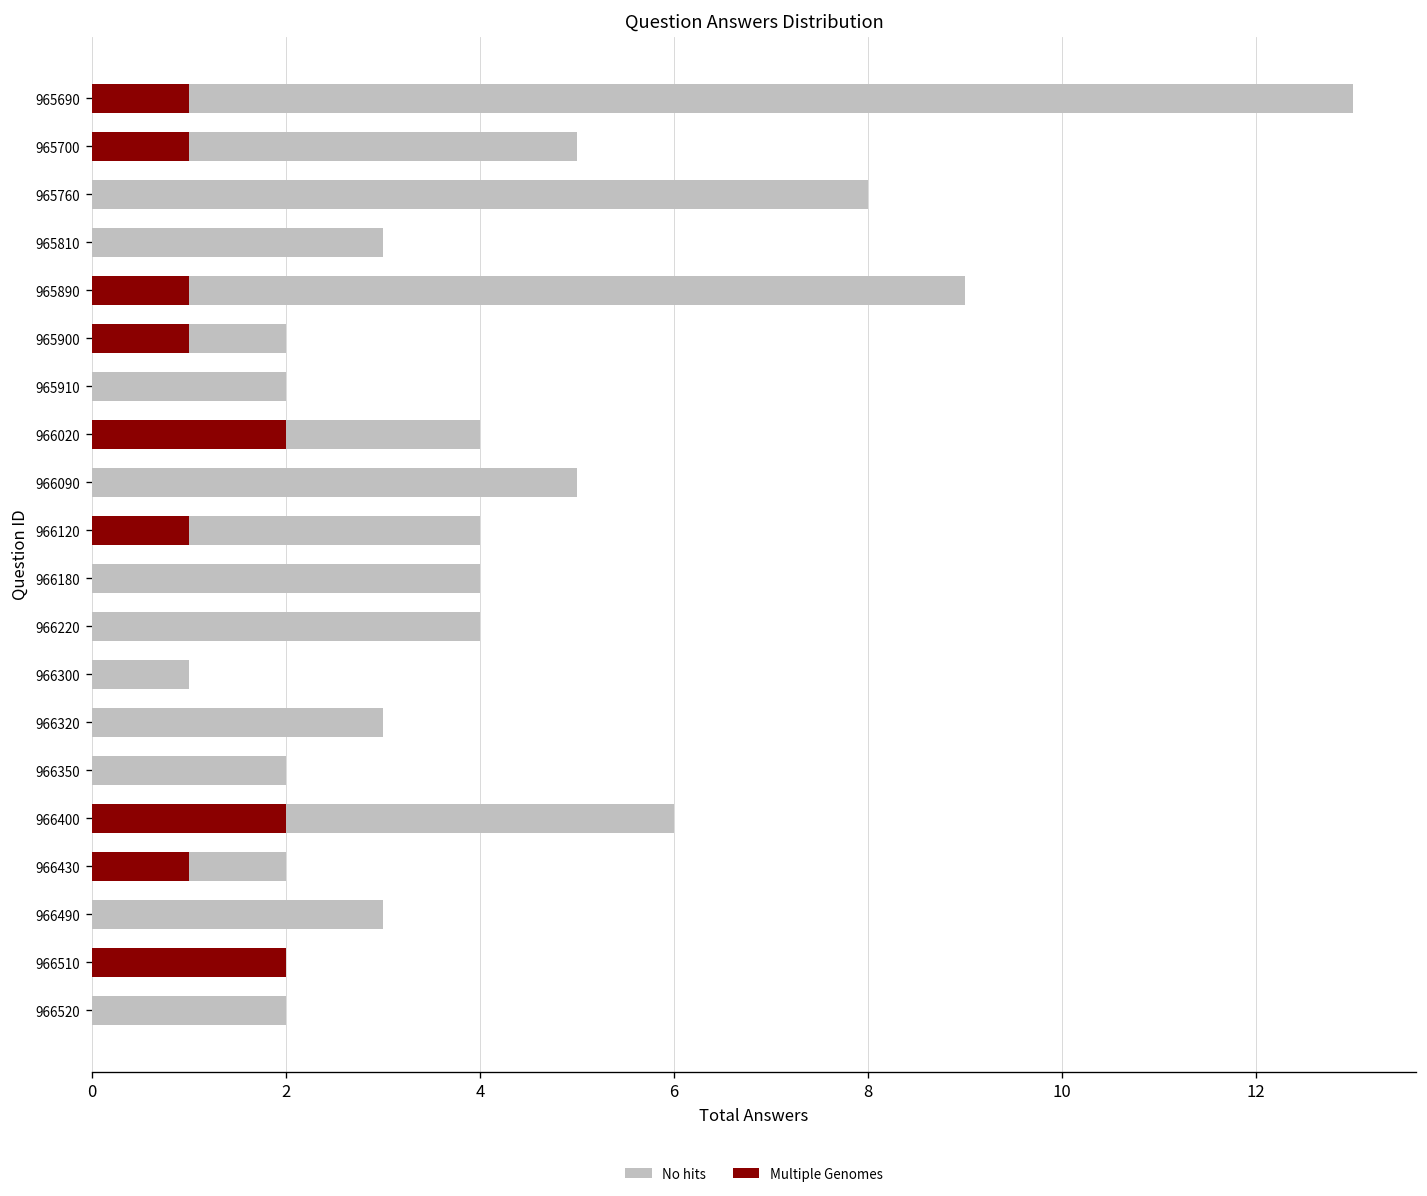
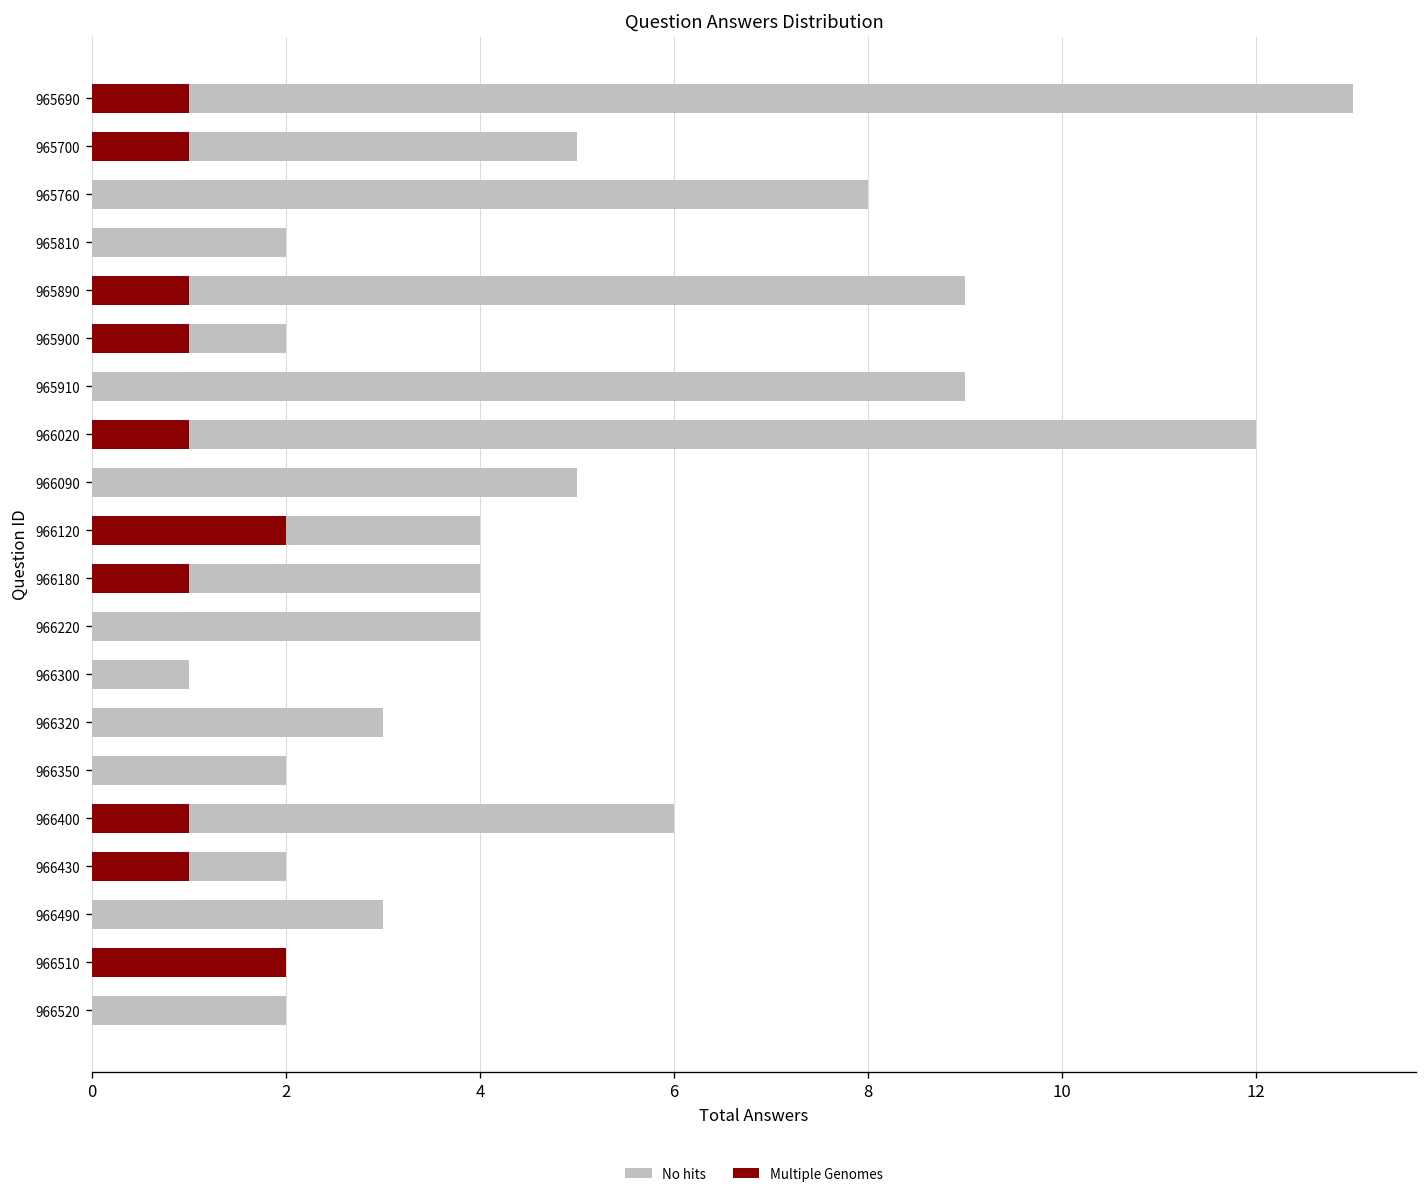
No hits, 965810: 3 -> 2
No hits, 965910: 2 -> 9
No hits, 966020: 4 -> 12
Multiple Genomes, 966020: 2 -> 1
Multiple Genomes, 966120: 1 -> 2
Multiple Genomes, 966180: 0 -> 1
Multiple Genomes, 966400: 2 -> 1
